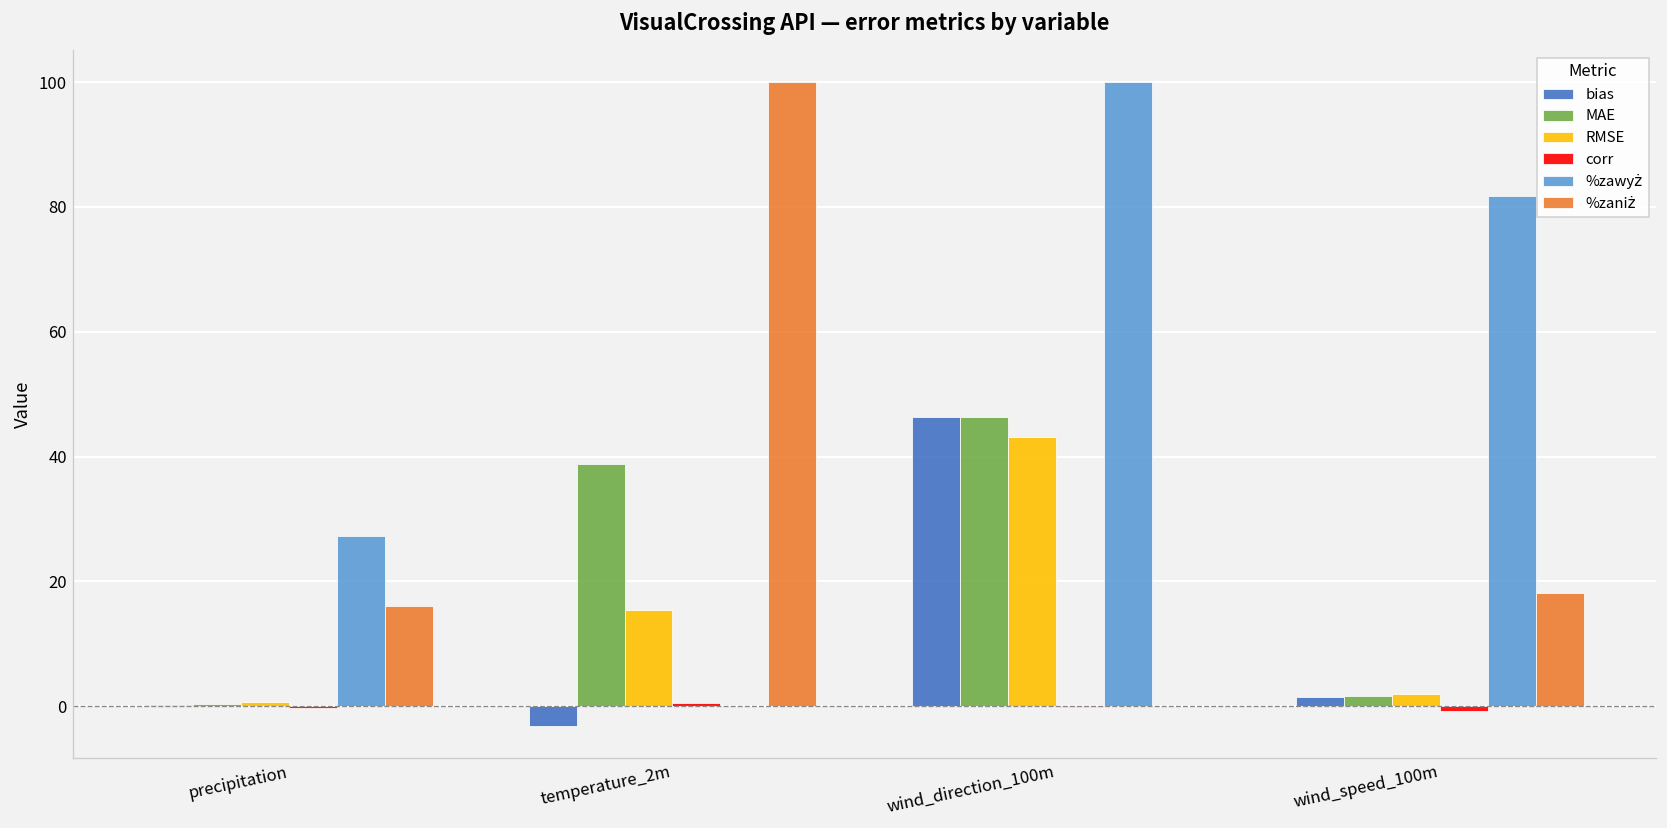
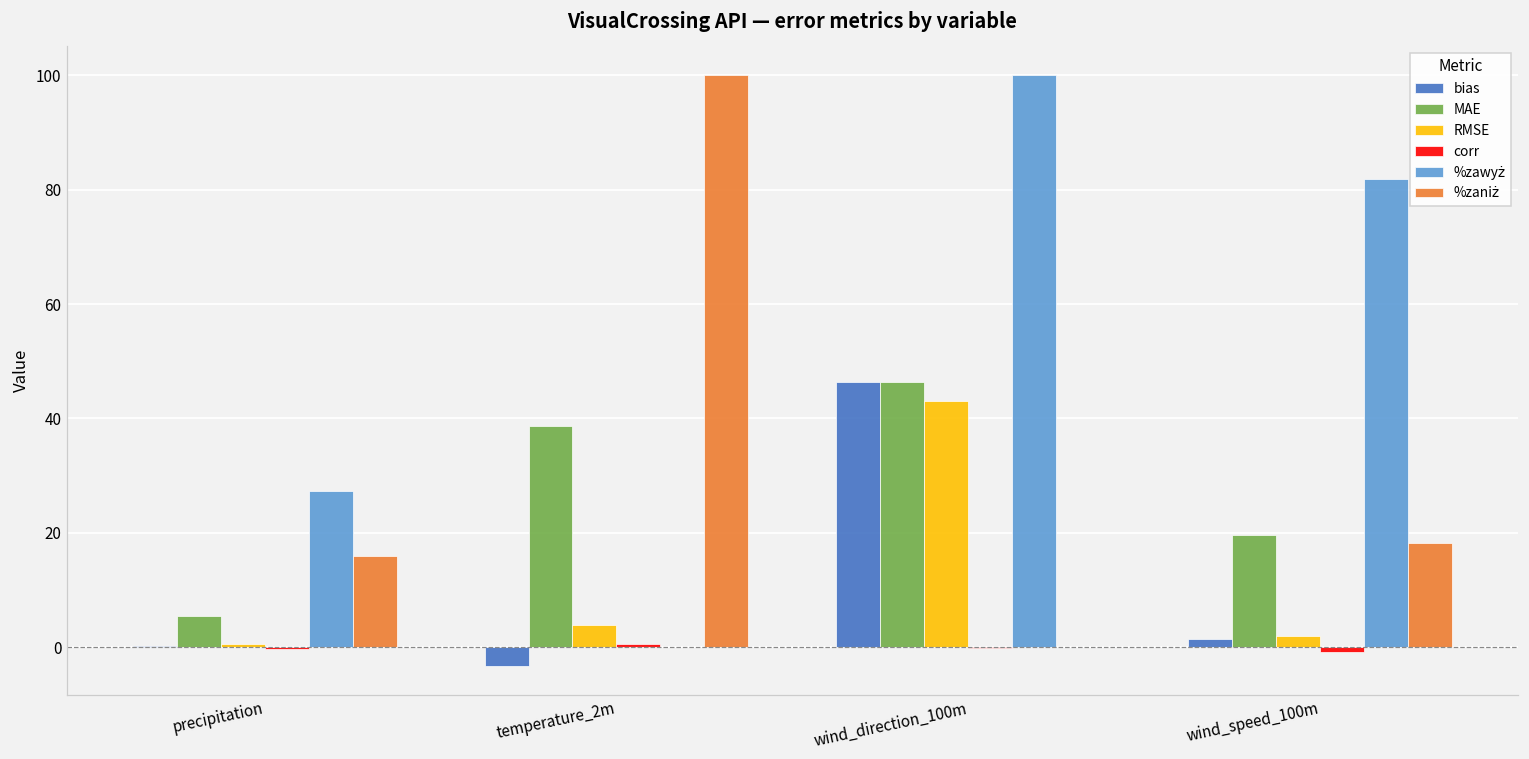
MAE, precipitation: 0 -> 6
RMSE, temperature_2m: 15 -> 4
MAE, wind_speed_100m: 2 -> 20
